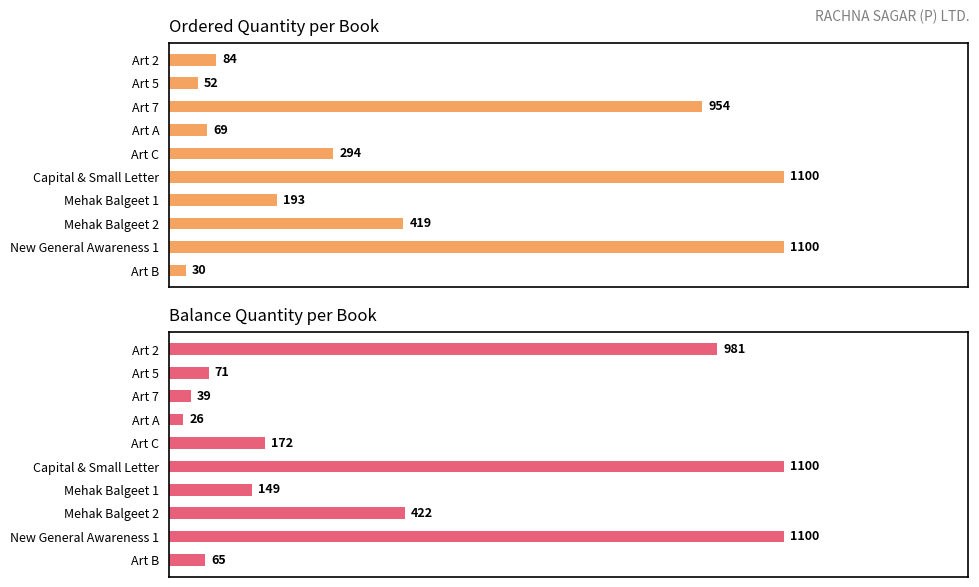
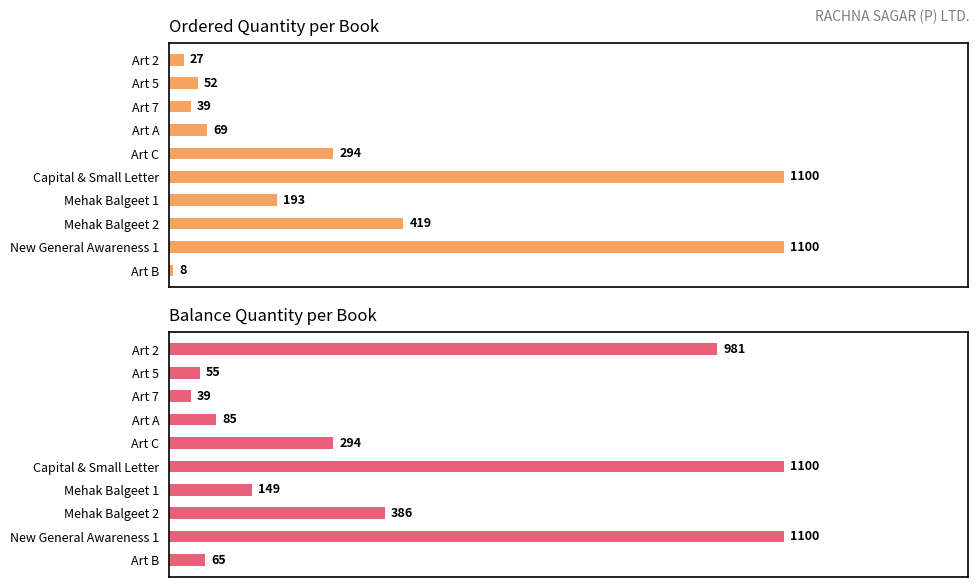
Ordered Quantity per Book, Art 2: 84 -> 27
Ordered Quantity per Book, Art 7: 954 -> 39
Ordered Quantity per Book, Art B: 30 -> 8
Balance Quantity per Book, Art 5: 71 -> 55
Balance Quantity per Book, Art A: 26 -> 85
Balance Quantity per Book, Art C: 172 -> 294
Balance Quantity per Book, Mehak Balgeet 2: 422 -> 386
